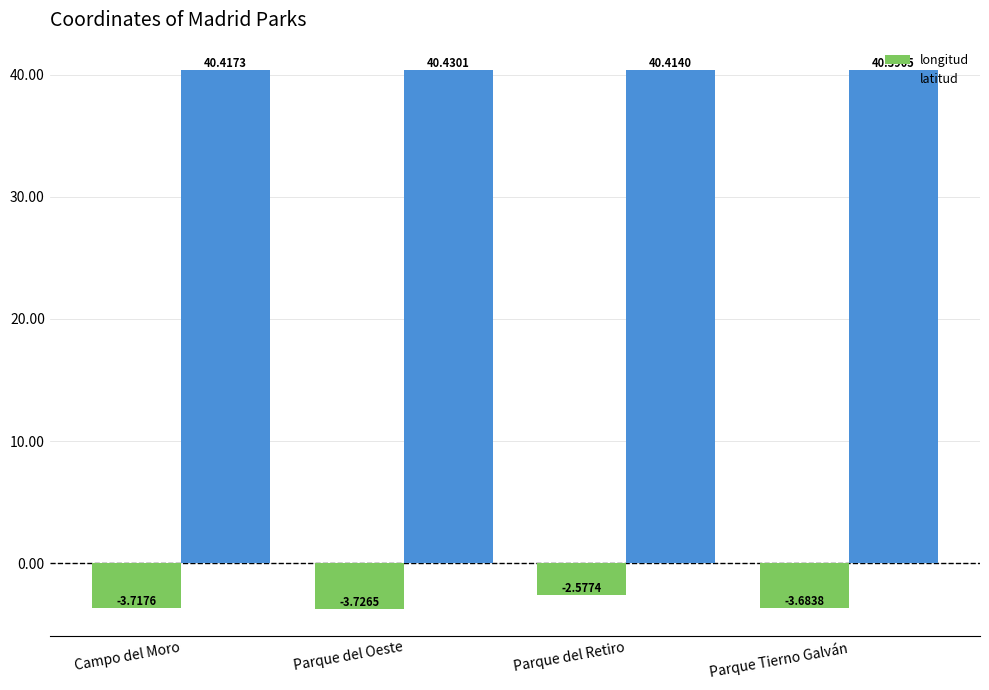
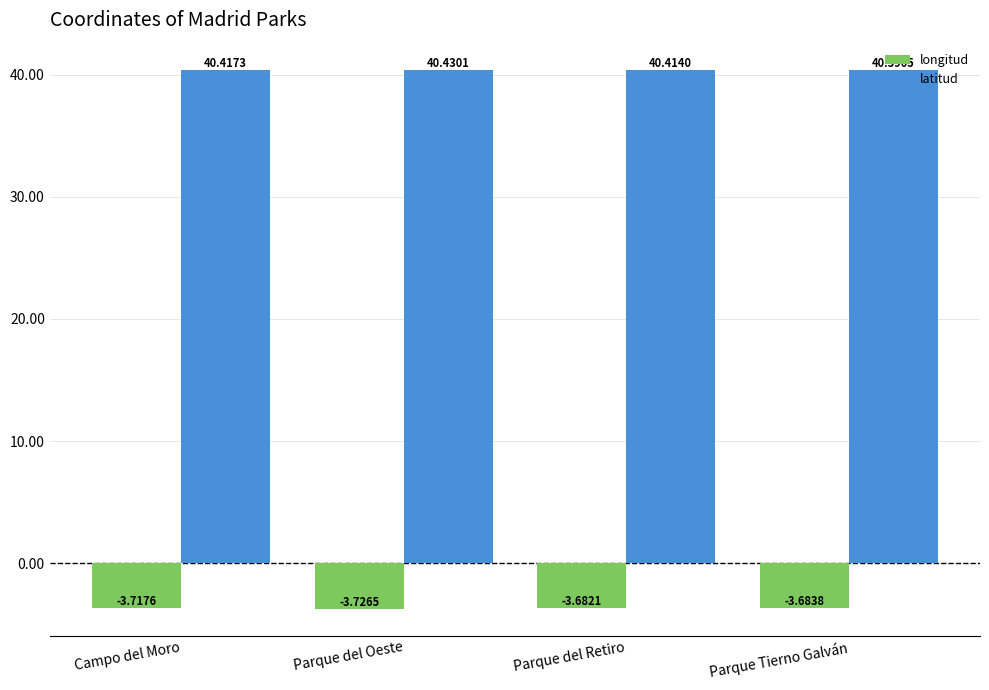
longitud, Parque del Retiro: -2.5774 -> -3.6821
